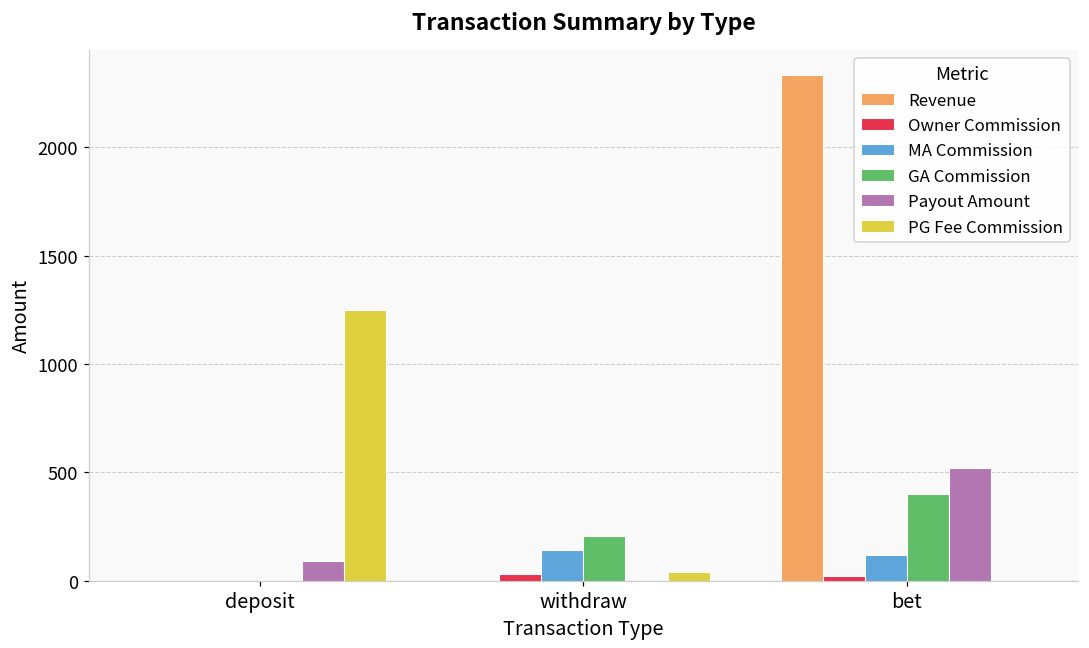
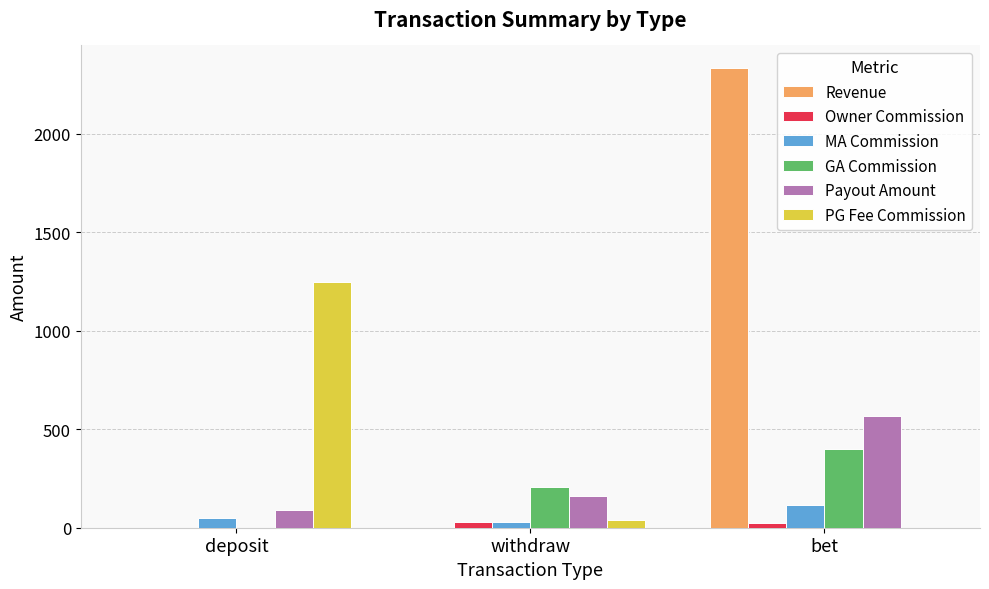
MA Commission, deposit: 0 -> 50
MA Commission, withdraw: 140 -> 30
Payout Amount, withdraw: 0 -> 160
Payout Amount, bet: 520 -> 570
